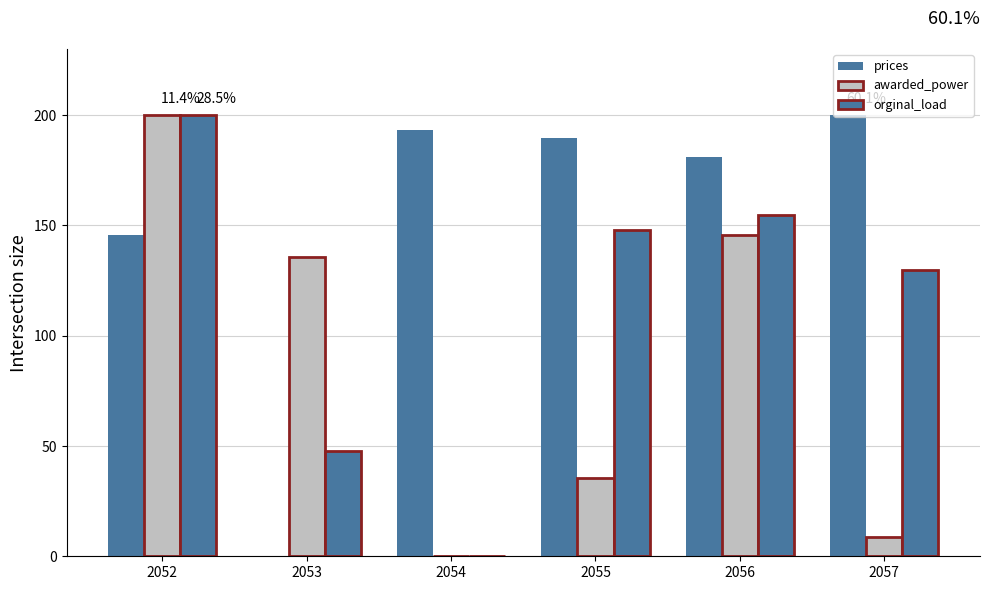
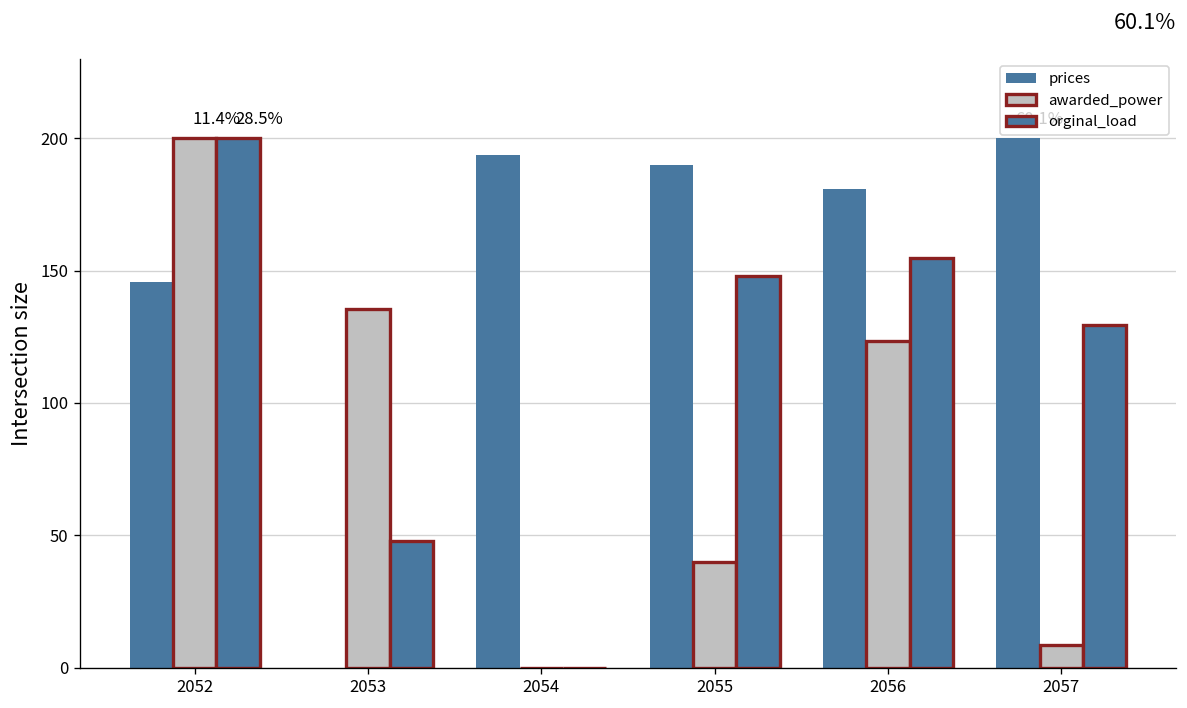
awarded_power, 2055: 35 -> 40
awarded_power, 2056: 146 -> 124
